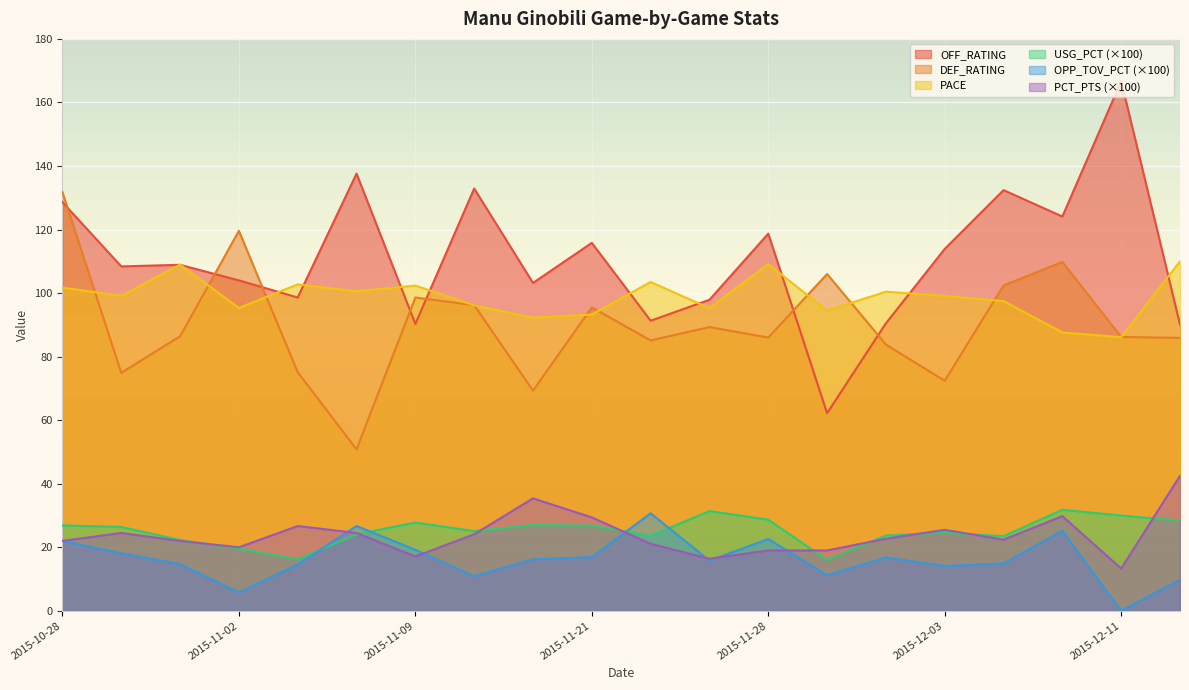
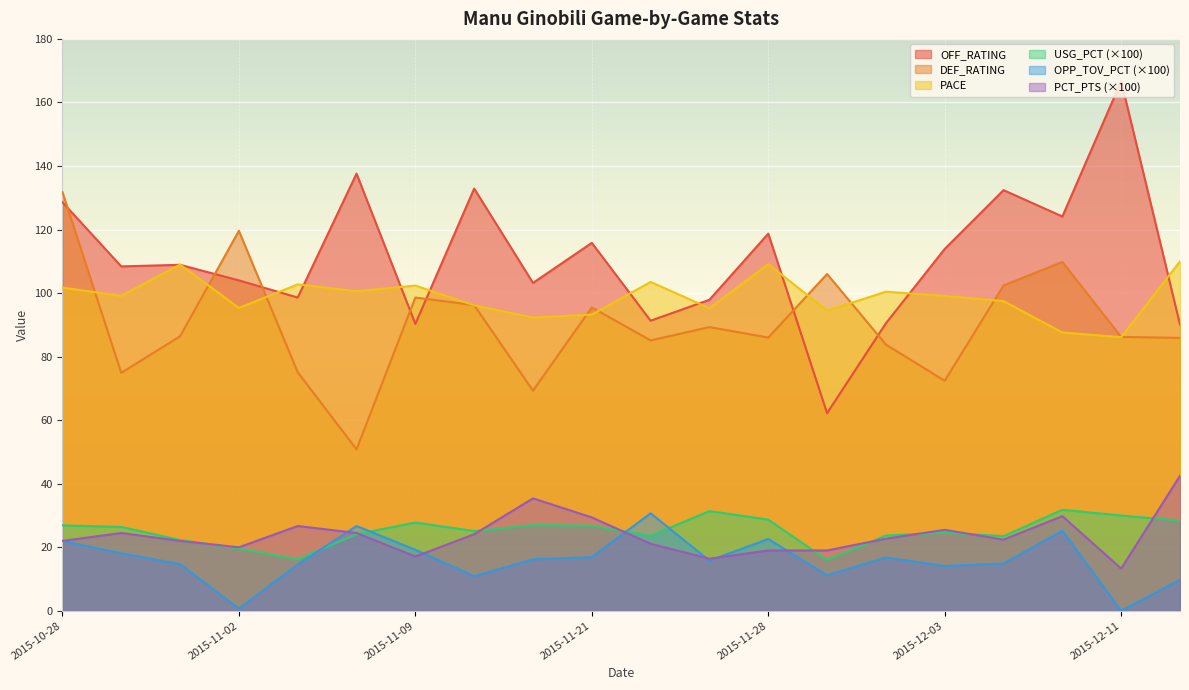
OPP_TOV_PCT (×100), 2015-11-02: 6 -> 1
